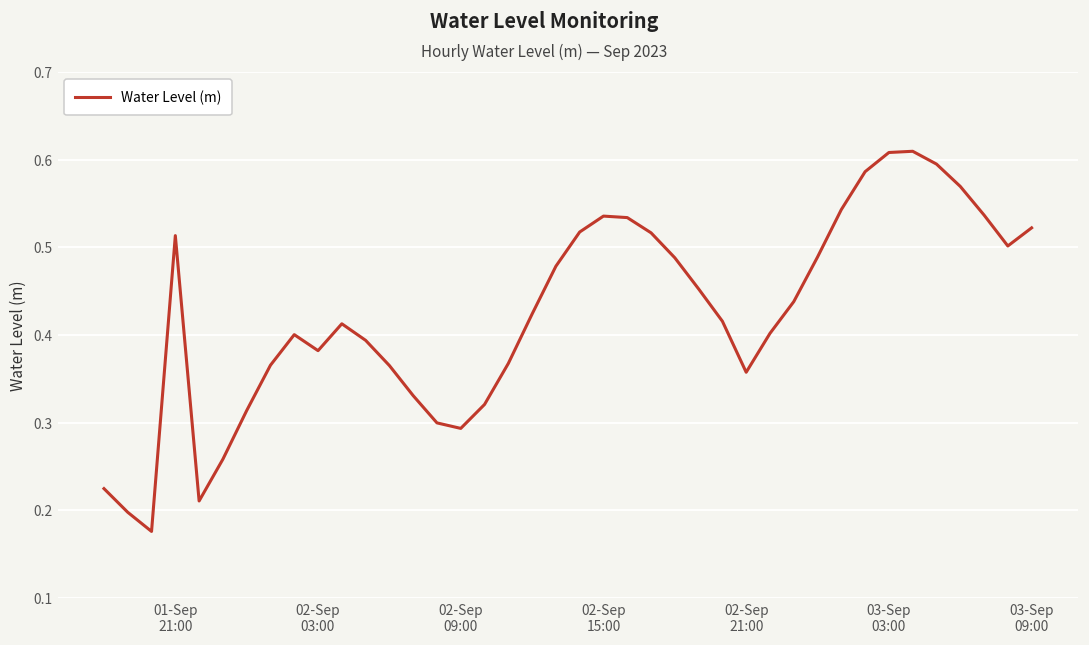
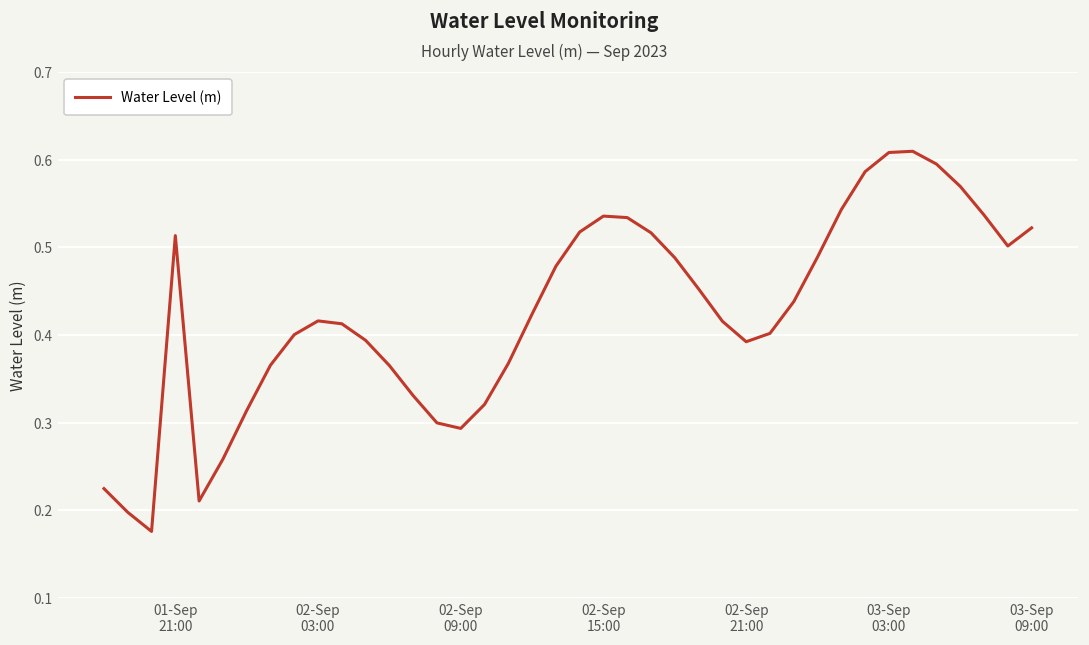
02-Sep 03:00: 0.38 -> 0.42
02-Sep 21:00: 0.36 -> 0.39
